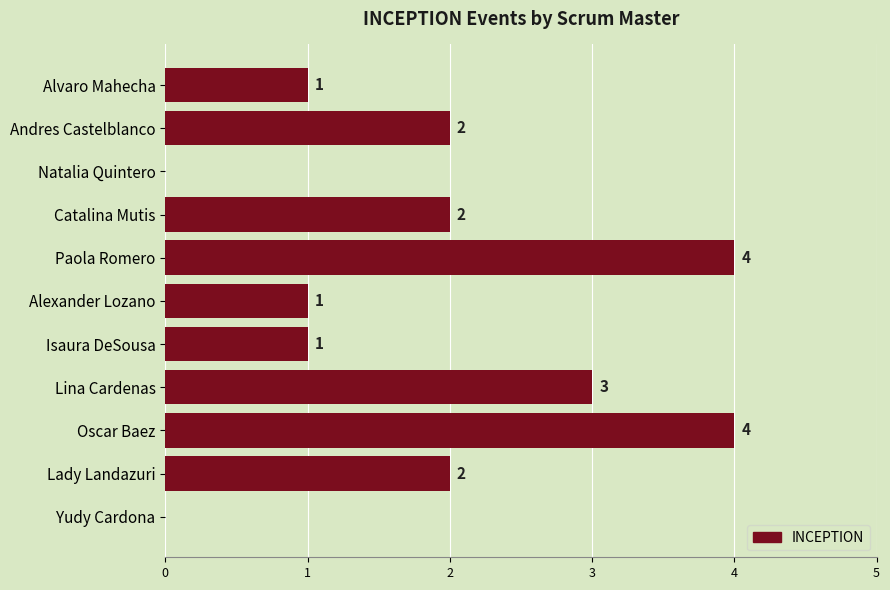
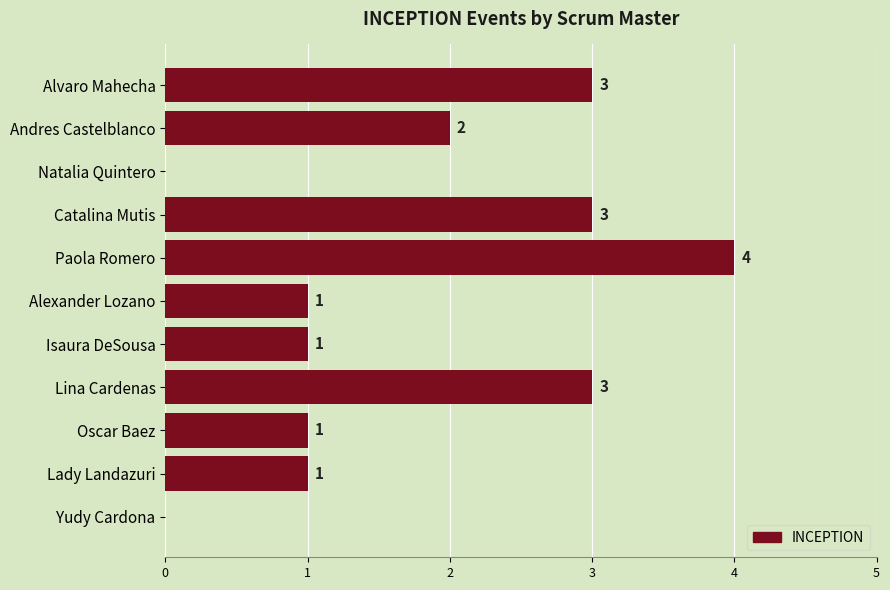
Alvaro Mahecha: 1 -> 3
Catalina Mutis: 2 -> 3
Oscar Baez: 4 -> 1
Lady Landazuri: 2 -> 1
